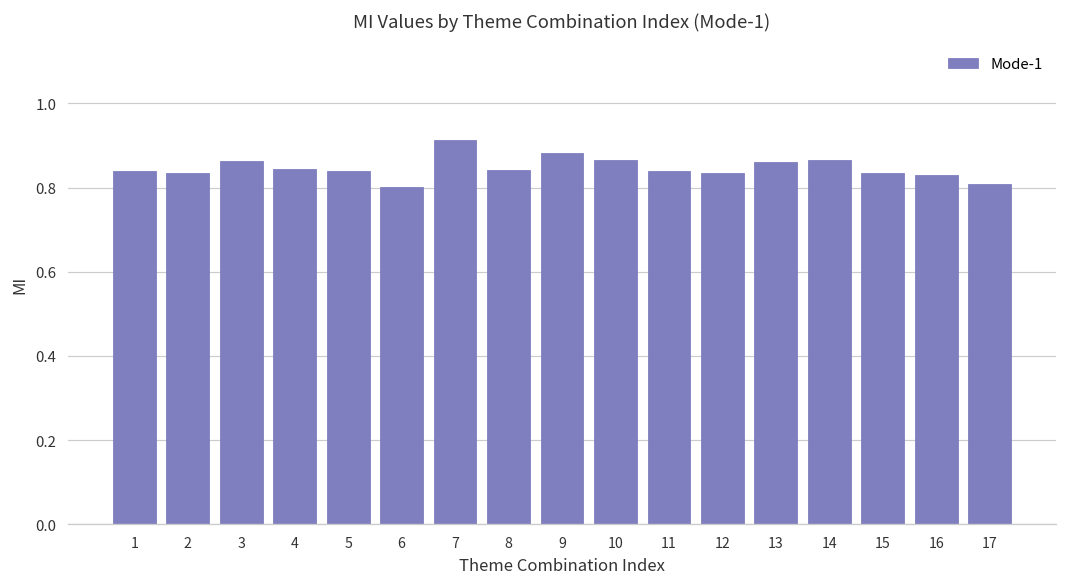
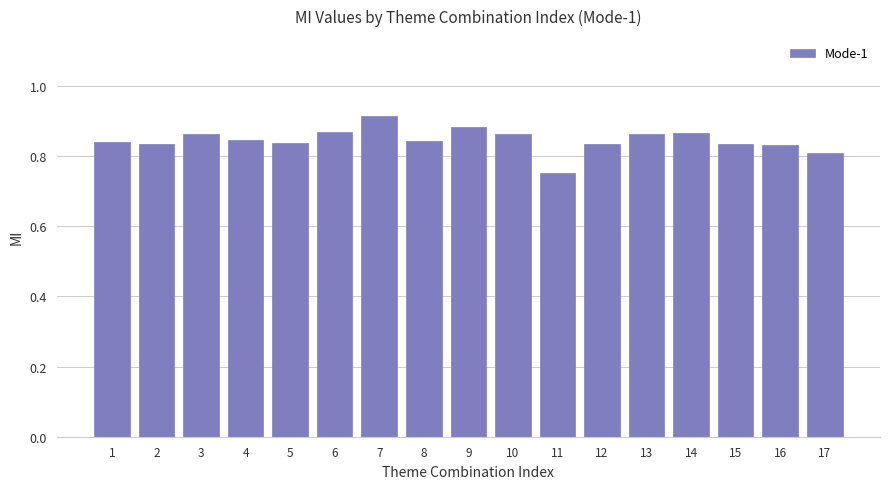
6: 0.80 -> 0.87
11: 0.84 -> 0.75
